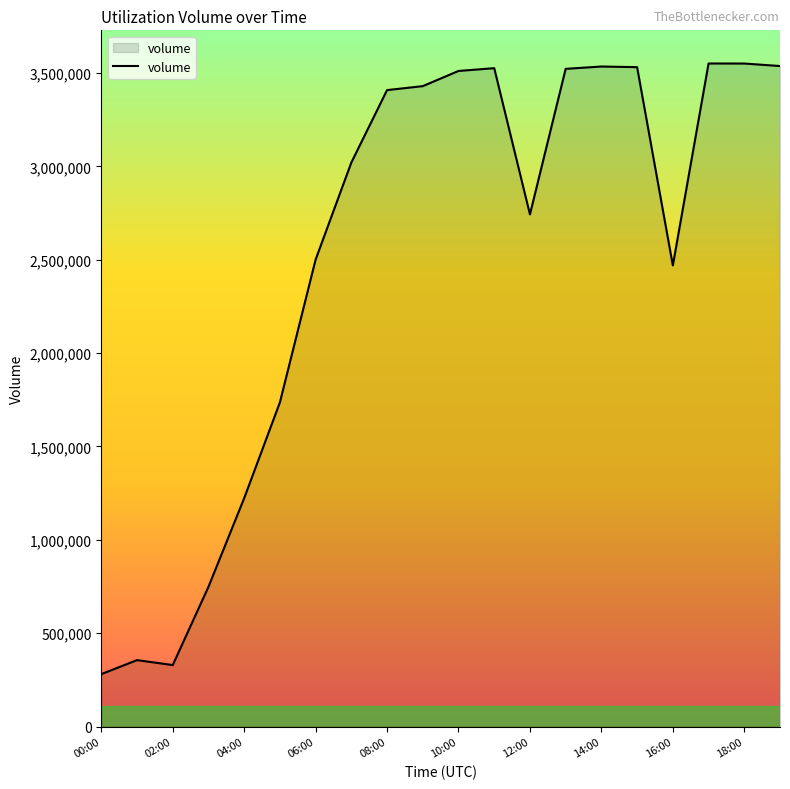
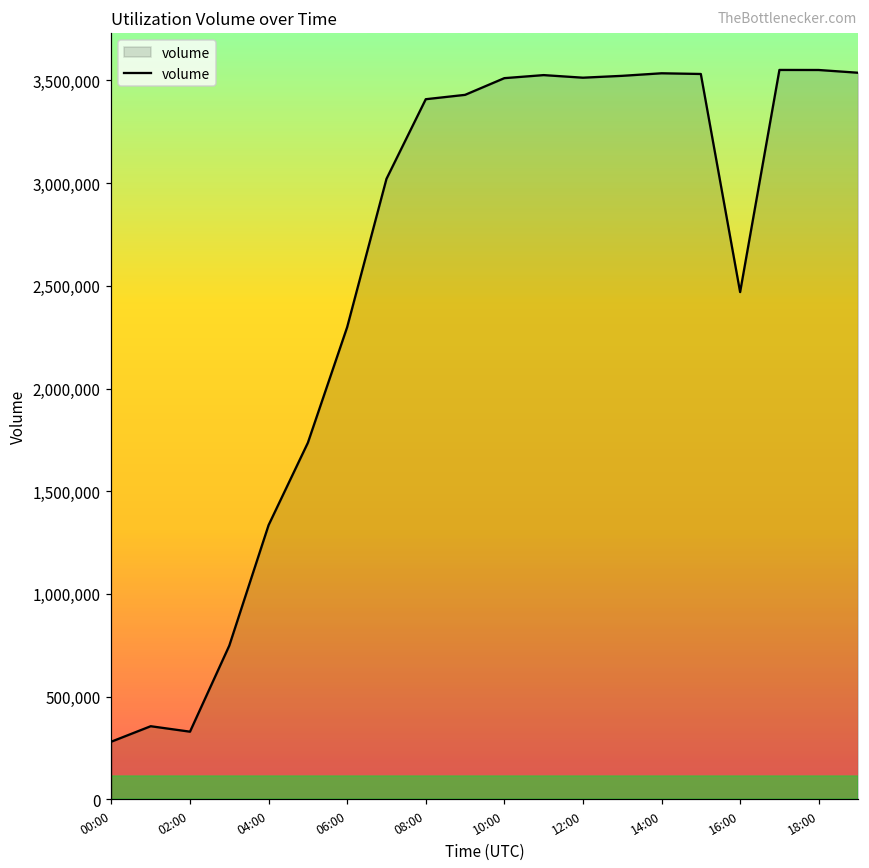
04:00: 1,220,000 -> 1,340,000
06:00: 2,500,000 -> 2,300,000
12:00: 2,740,000 -> 3,510,000
